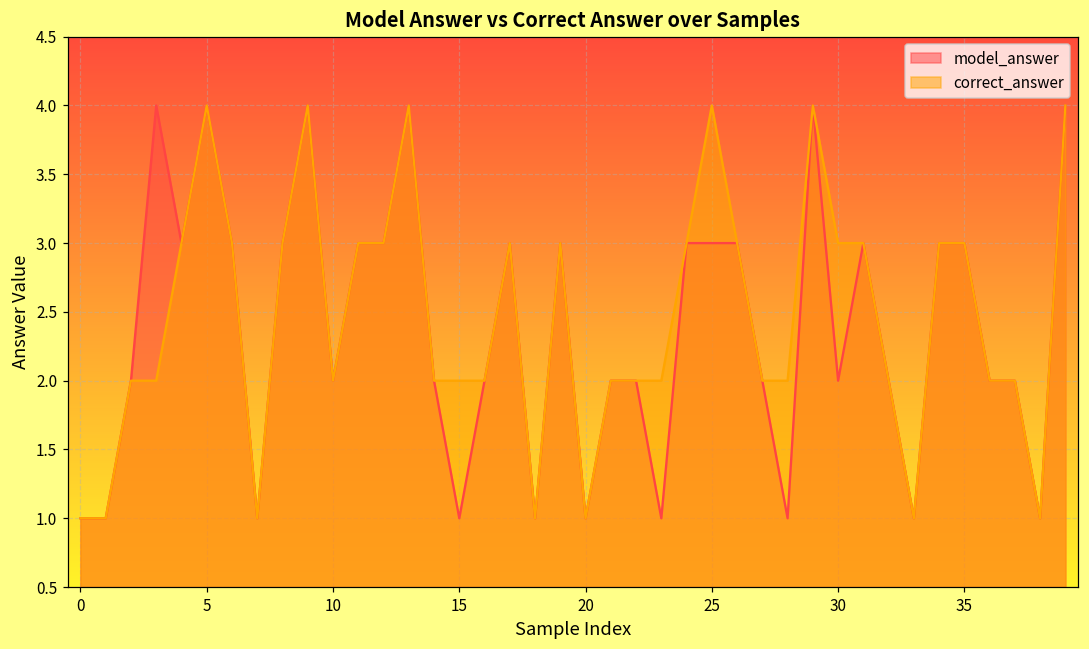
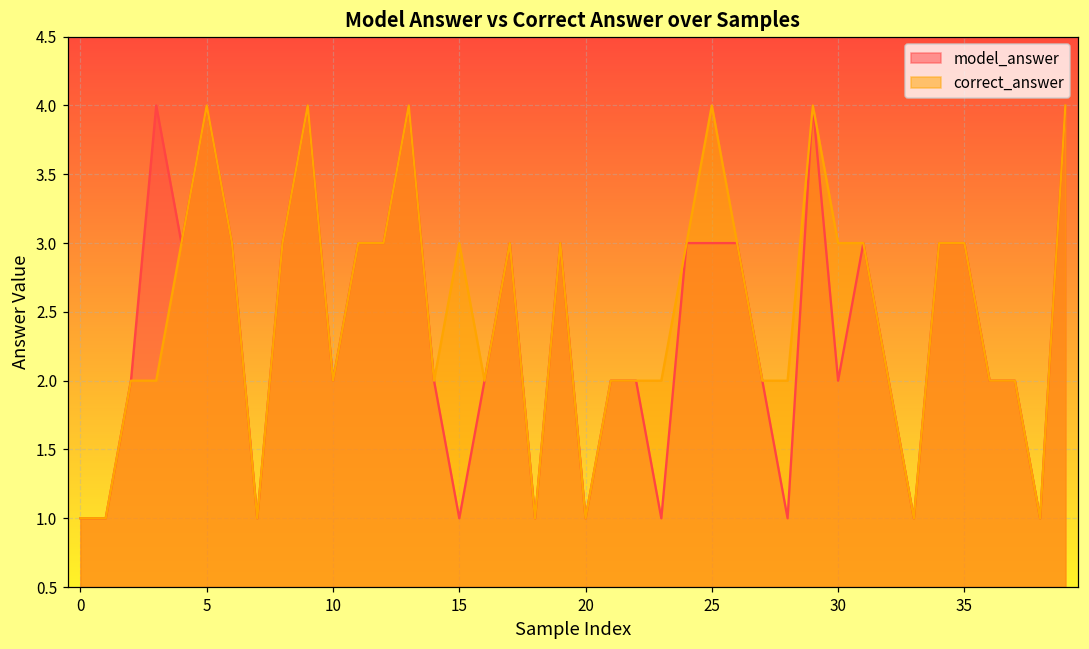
correct_answer, 15: 2 -> 3
